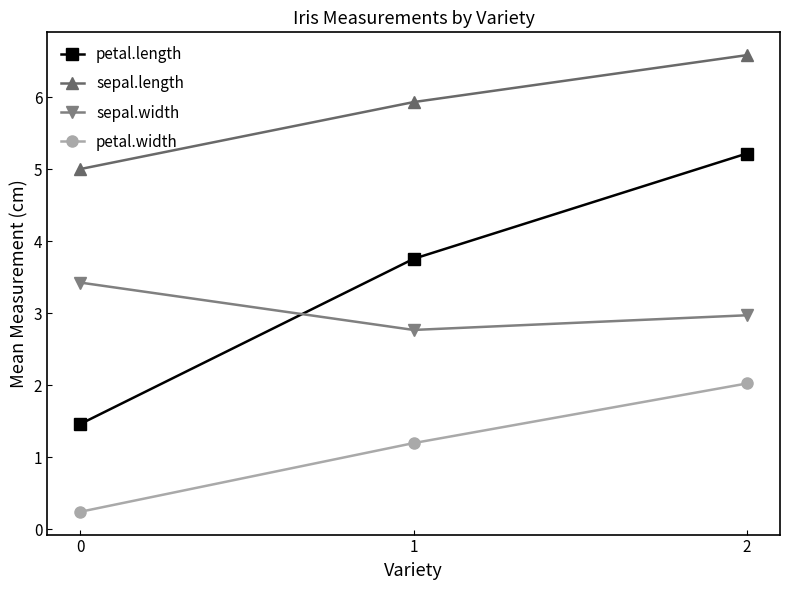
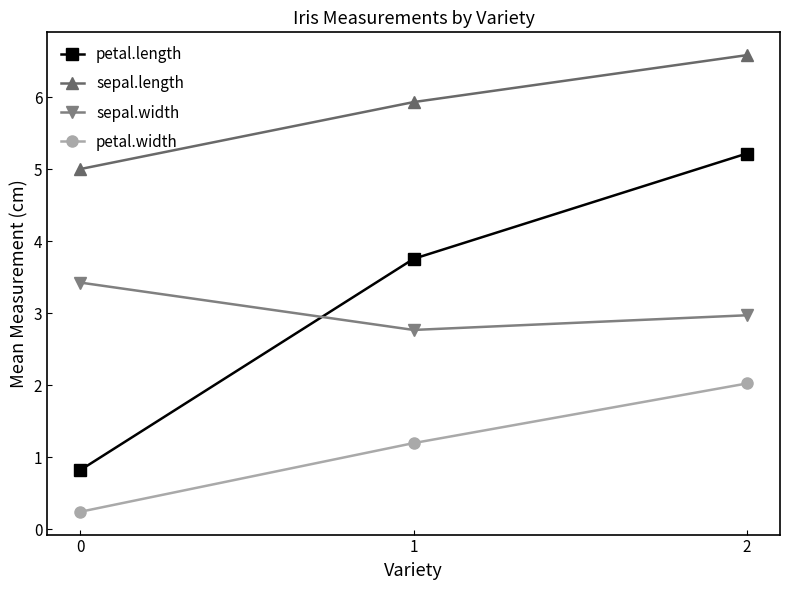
petal.length, 0: 1.5 -> 0.8
